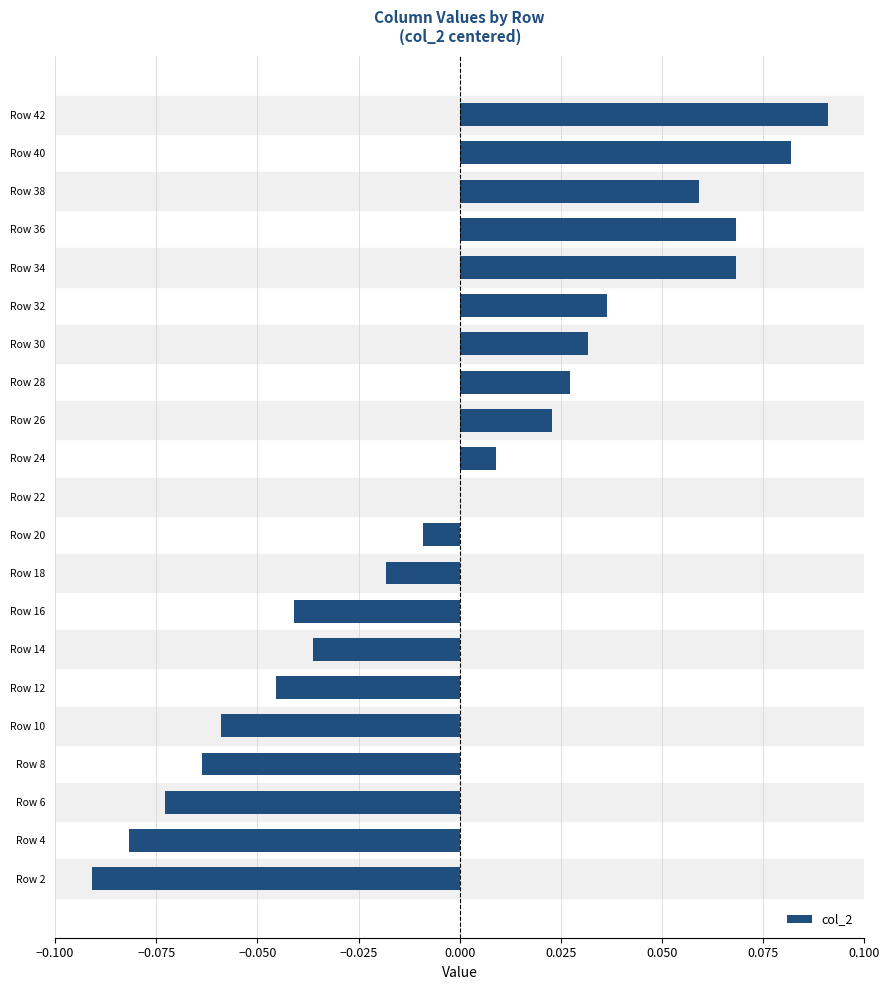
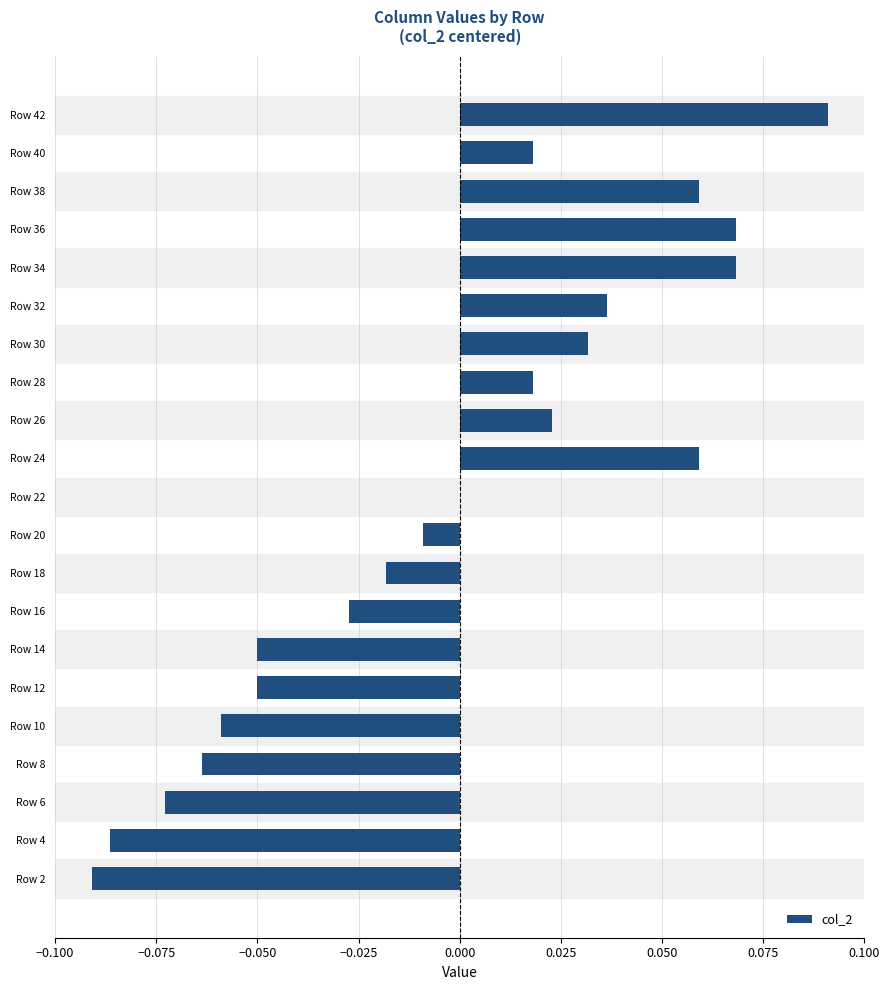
Row 40: 0.082 -> 0.018
Row 28: 0.027 -> 0.018
Row 24: 0.009 -> 0.059
Row 16: -0.041 -> -0.027
Row 14: -0.036 -> -0.050
Row 12: -0.045 -> -0.050
Row 4: -0.082 -> -0.086
